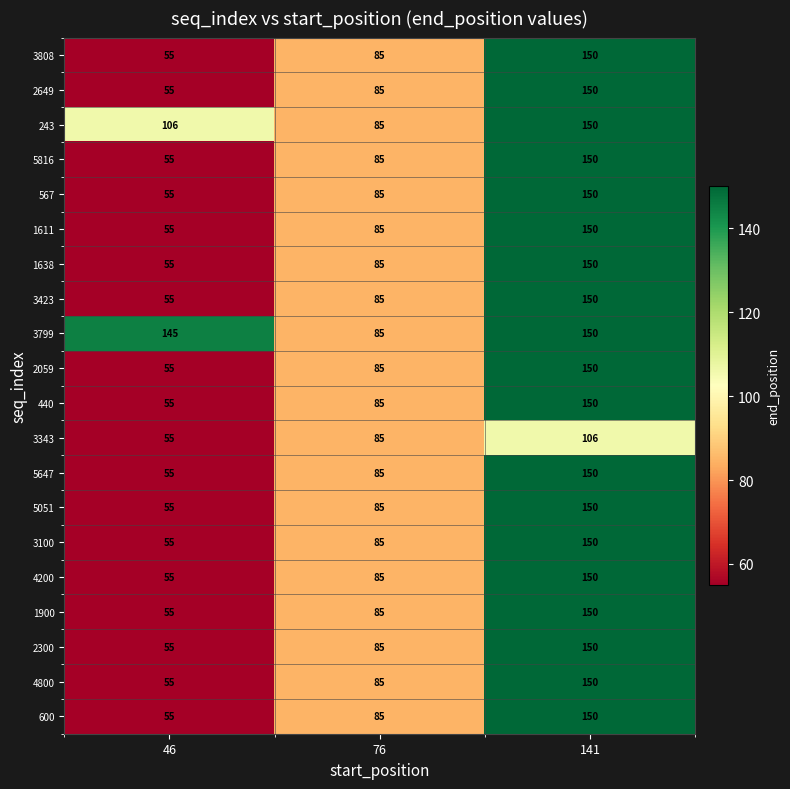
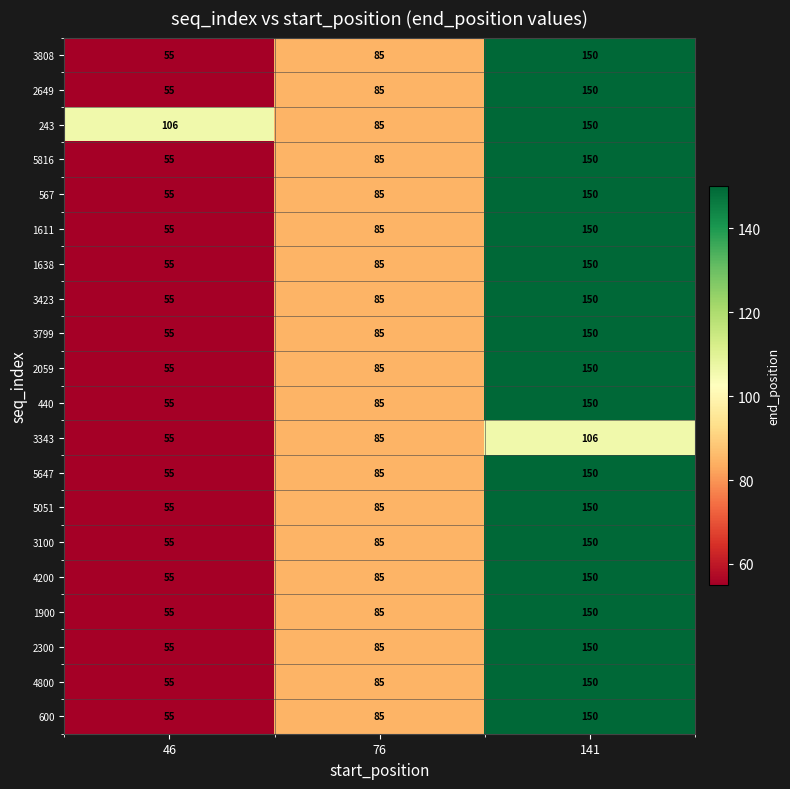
3799, 46: 145 -> 55
